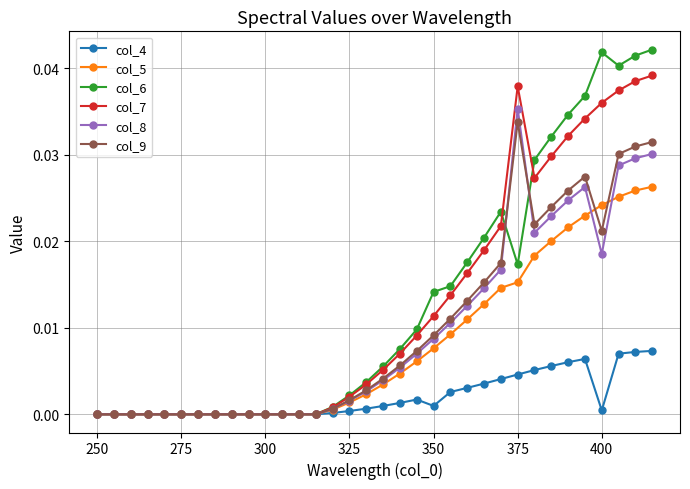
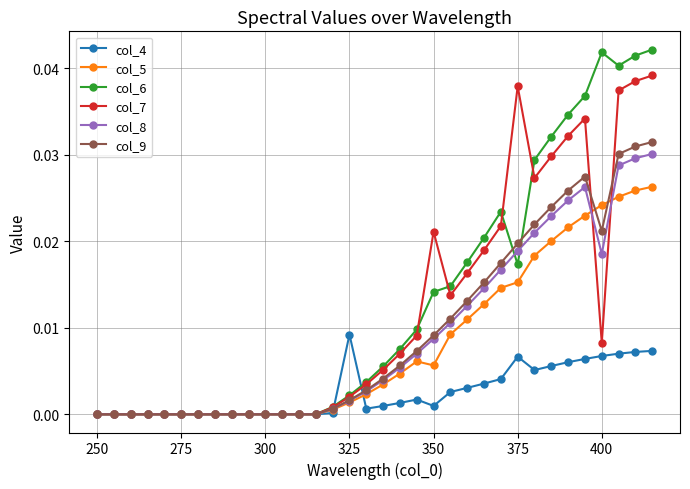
col_4, 325: 0.000 -> 0.009
col_5, 350: 0.008 -> 0.006
col_7, 350: 0.011 -> 0.021
col_4, 375: 0.005 -> 0.007
col_8, 375: 0.035 -> 0.019
col_9, 375: 0.034 -> 0.020
col_4, 400: 0.000 -> 0.007
col_7, 400: 0.036 -> 0.008
